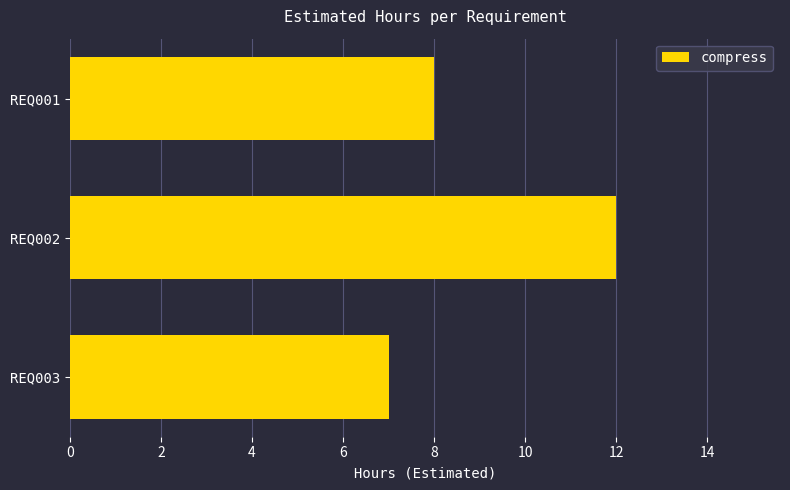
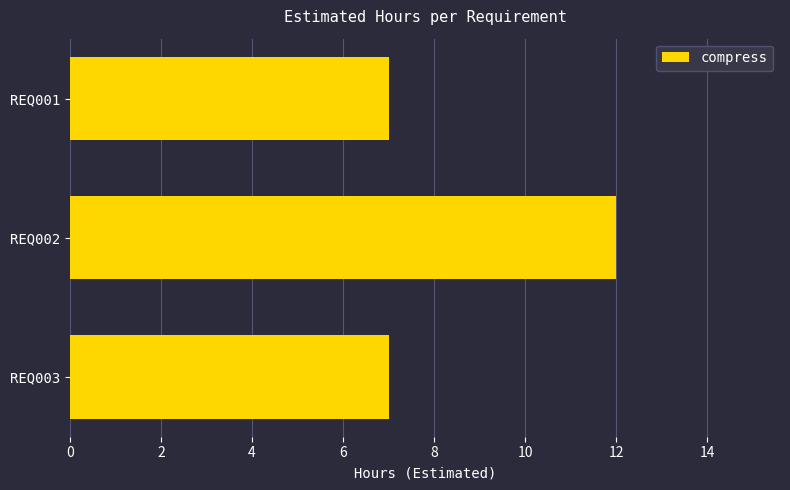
REQ001: 8 -> 7
